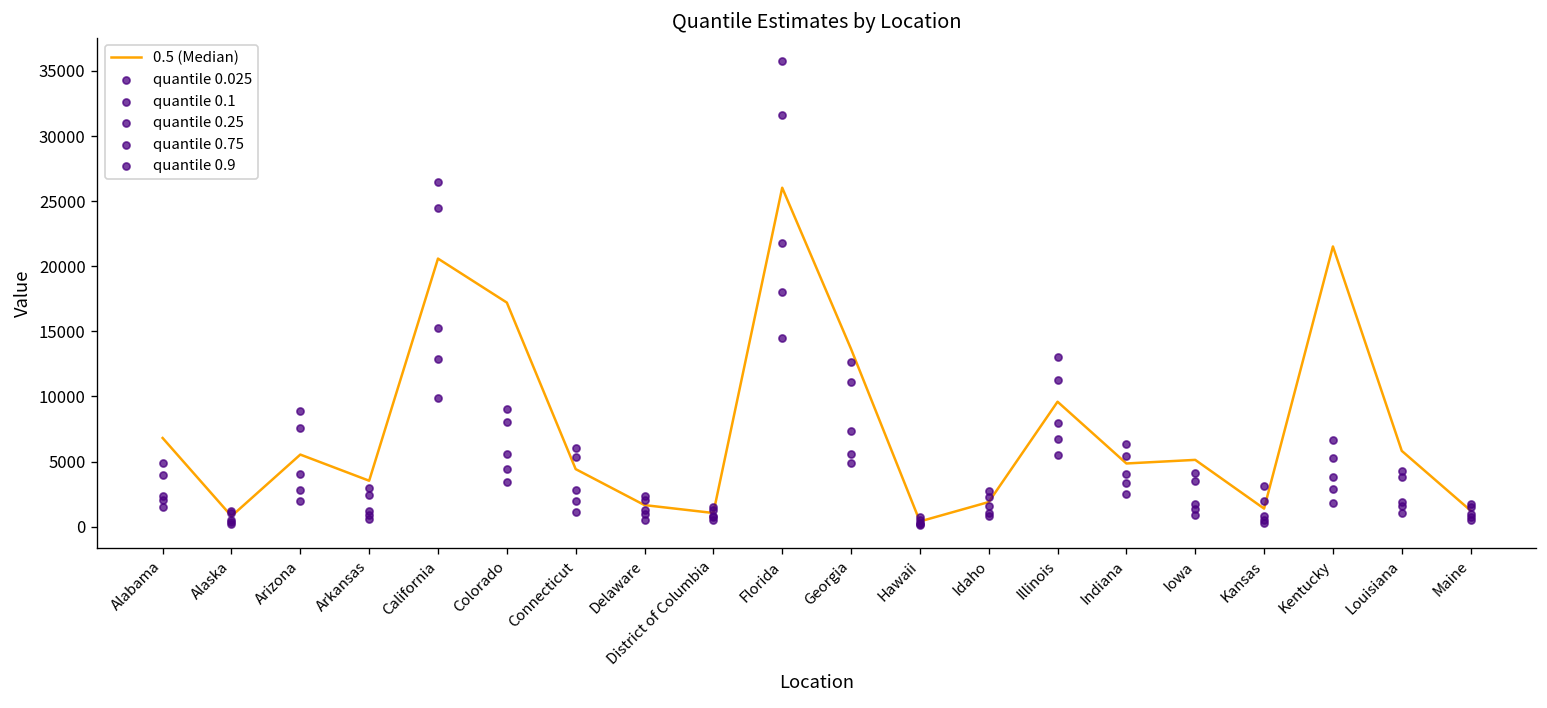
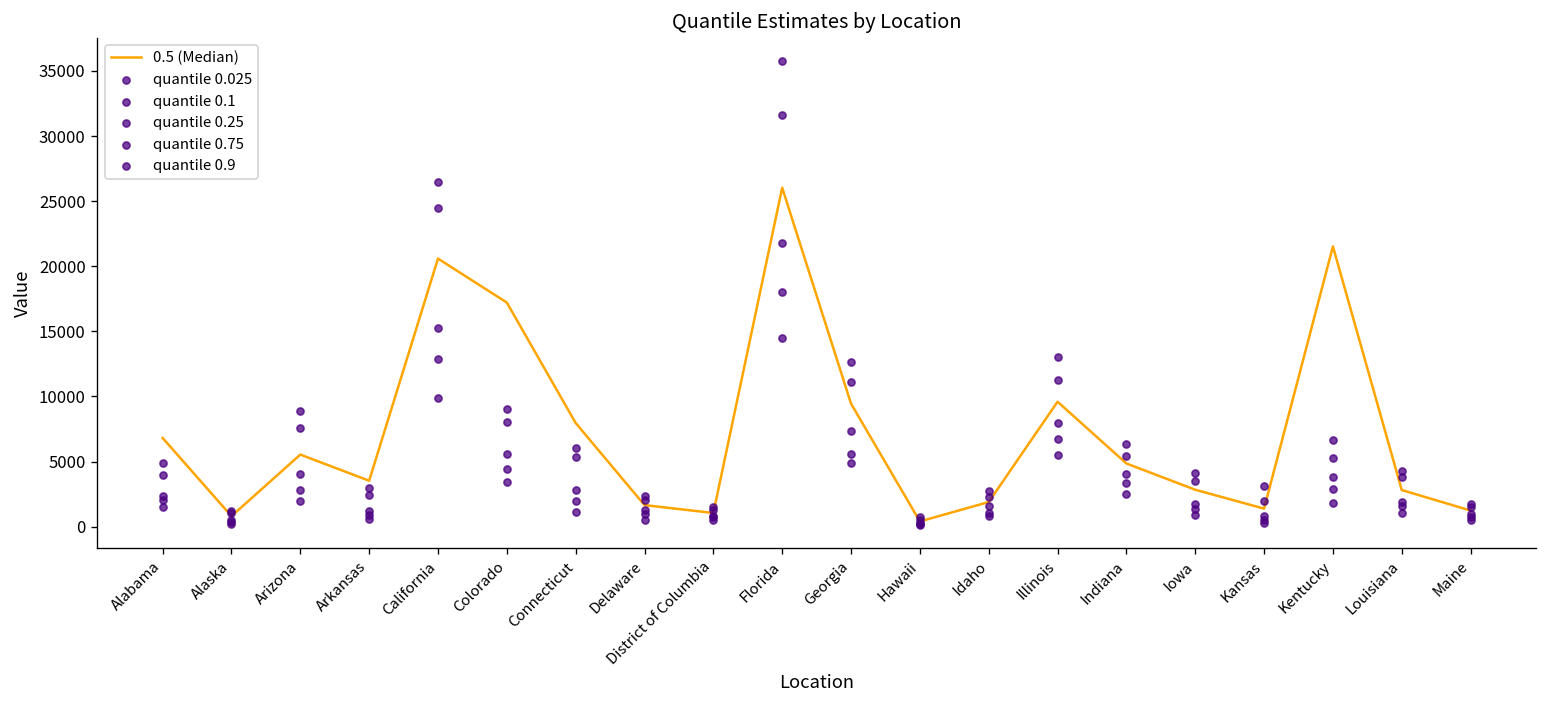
0.5 (Median), Connecticut: 4400 -> 8000
0.5 (Median), Georgia: 13700 -> 9400
0.5 (Median), Iowa: 5100 -> 2800
0.5 (Median), Louisiana: 5800 -> 2800
